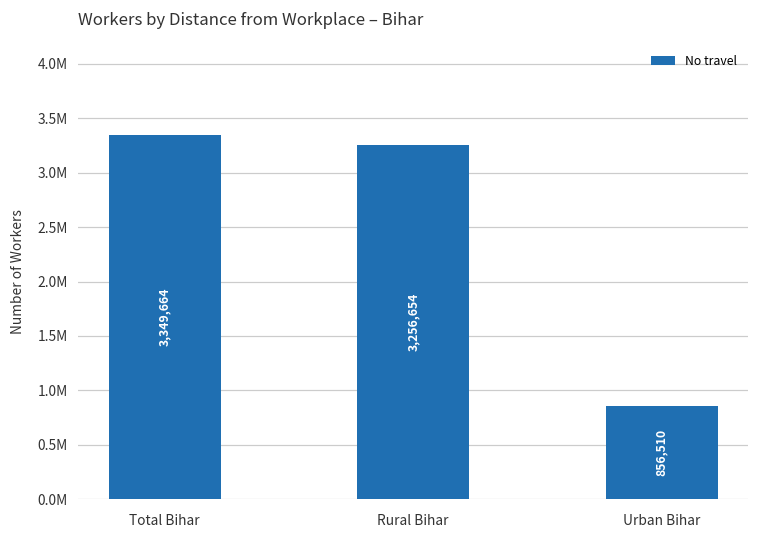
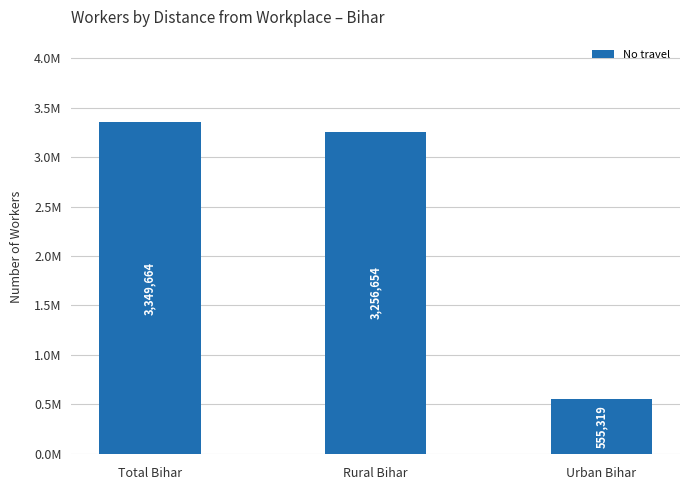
Urban Bihar: 856,510 -> 555,319
